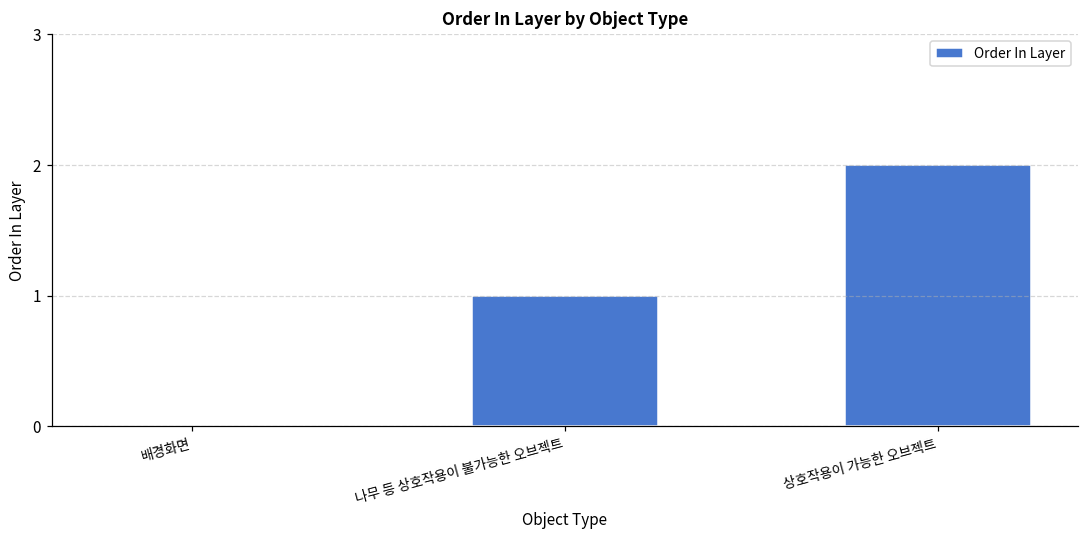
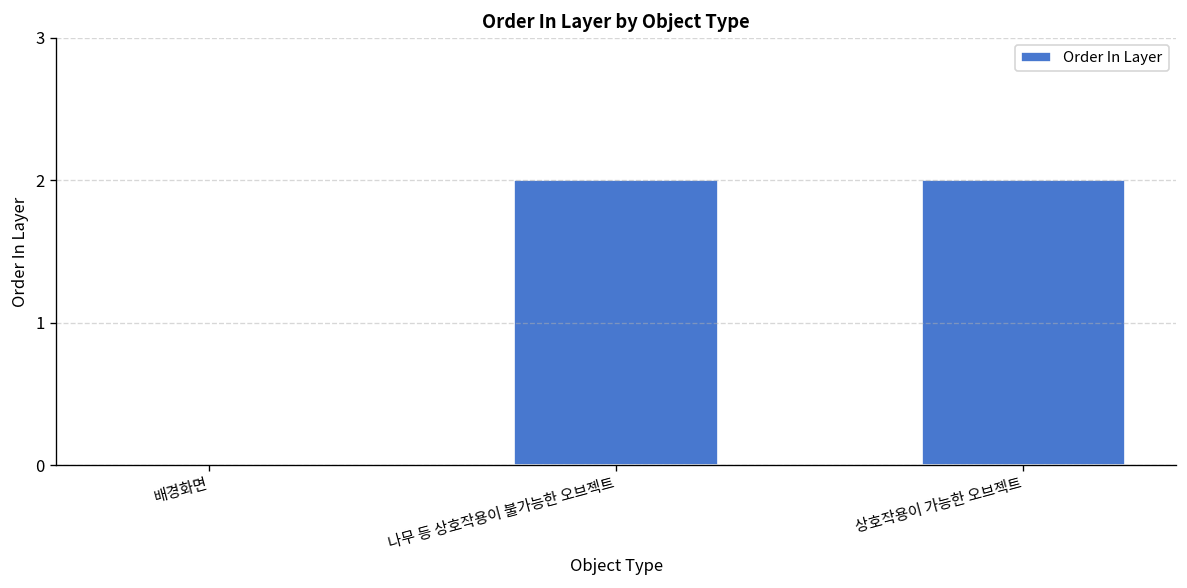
나무 등 상호작용이 불가능한 오브젝트: 1 -> 2
